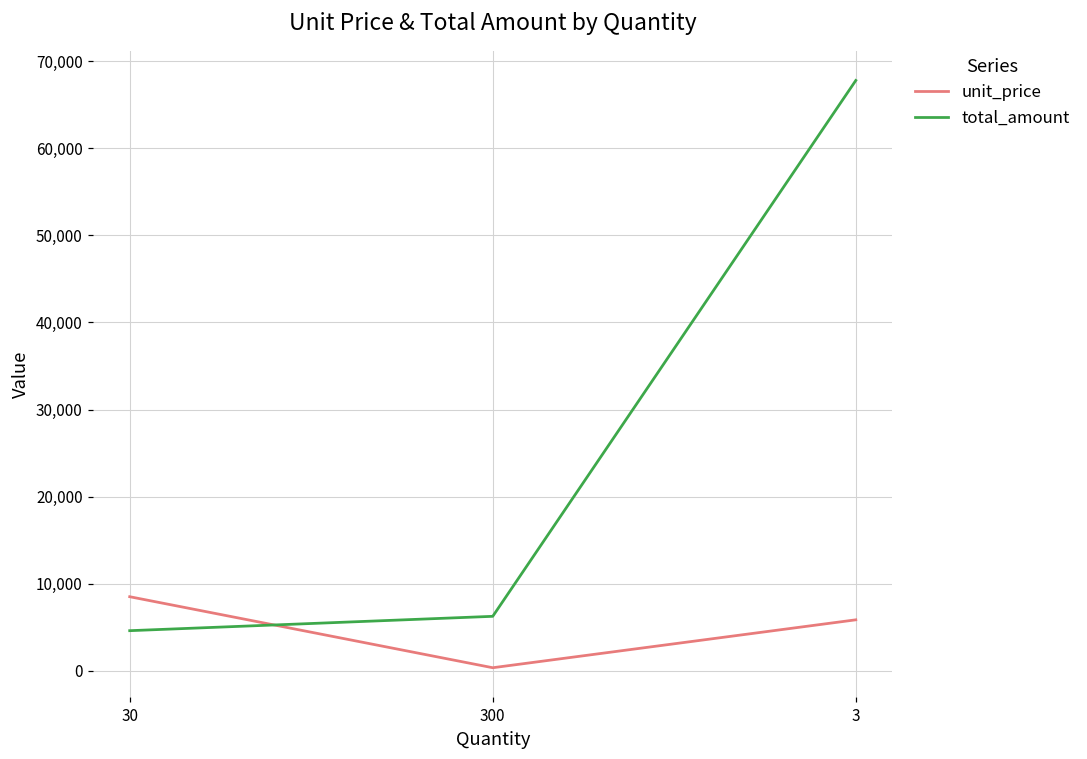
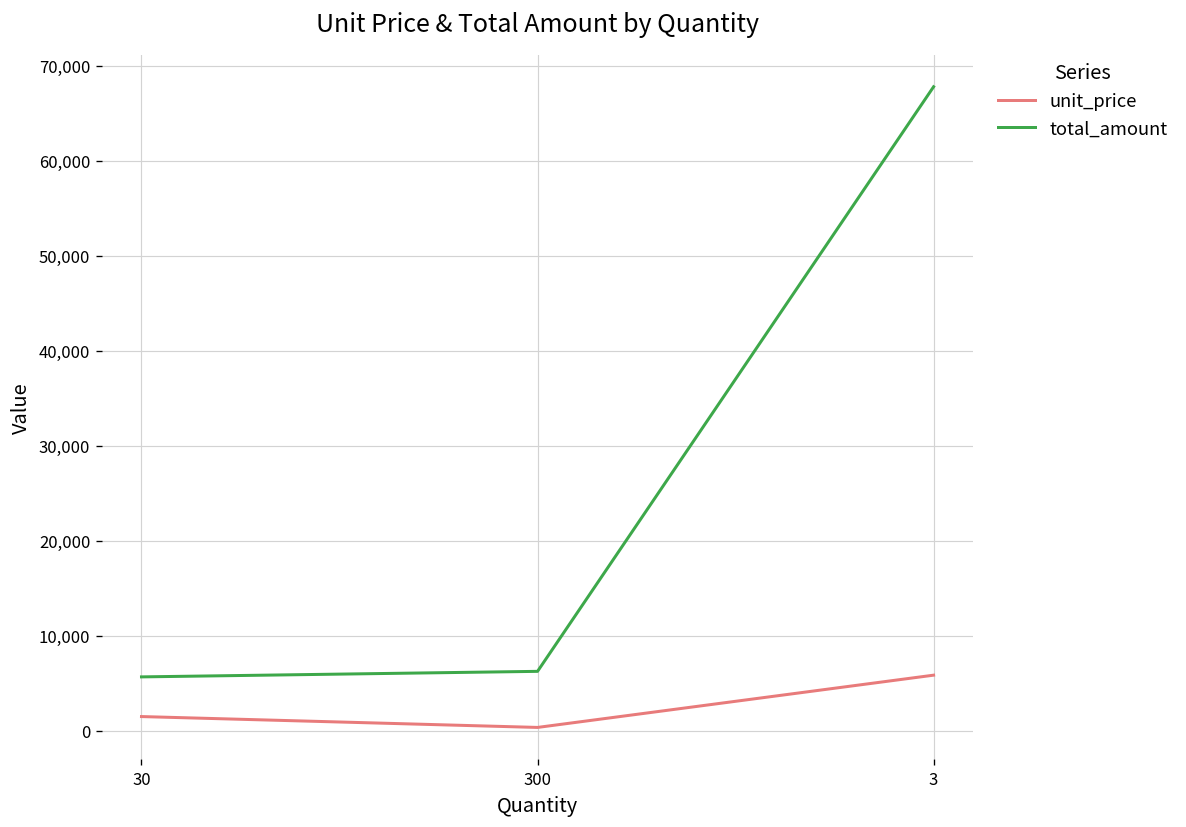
unit_price, 30: 9,000 -> 2,000
total_amount, 30: 5,000 -> 6,000
